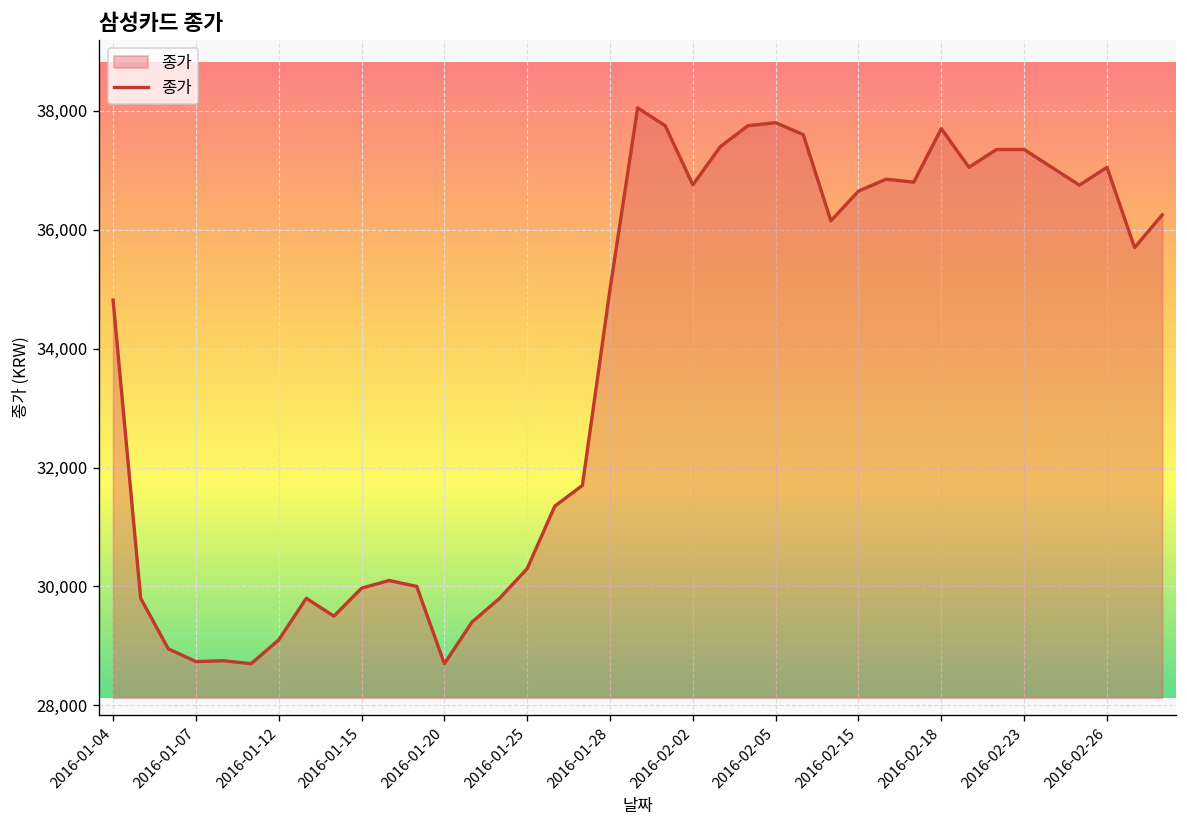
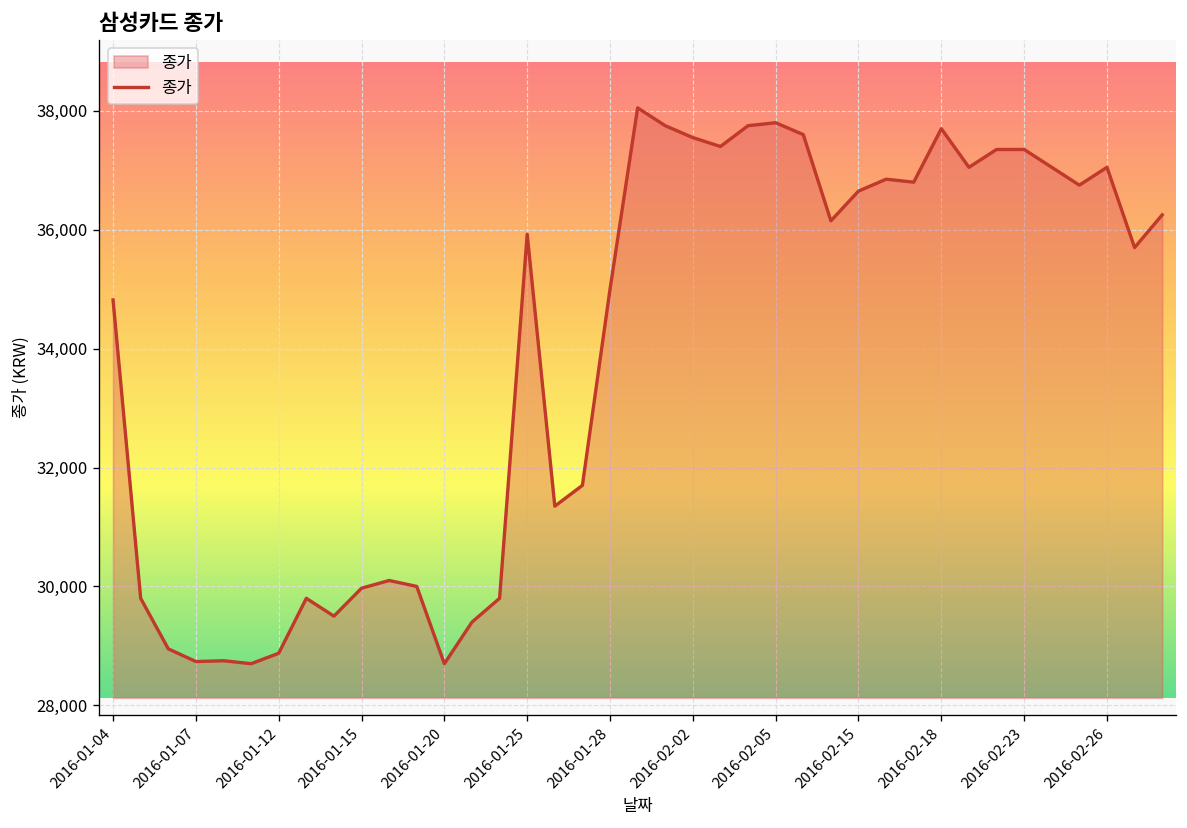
2016-01-12: 29,100 -> 28,900
2016-01-25: 30,300 -> 35,900
2016-02-02: 36,800 -> 37,600
